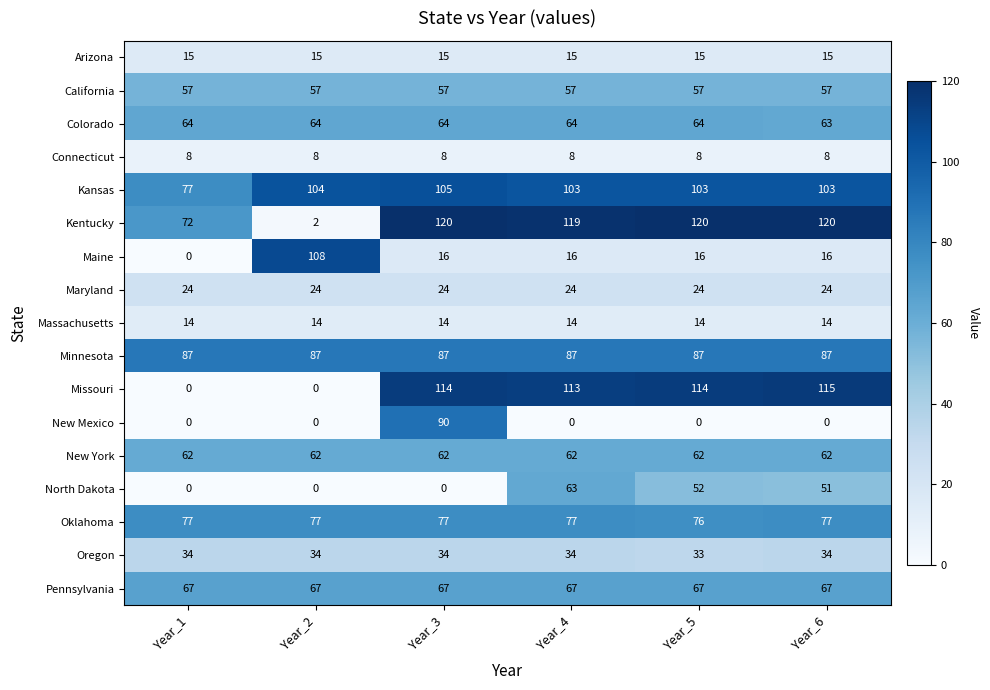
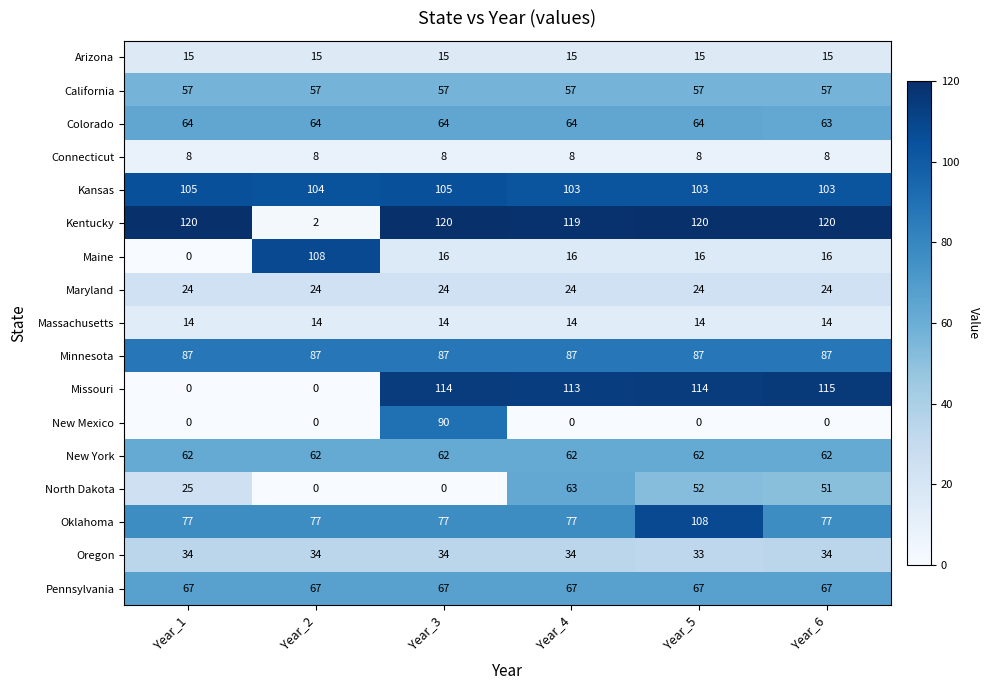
Kansas, Year_1: 77 -> 105
Kentucky, Year_1: 72 -> 120
North Dakota, Year_1: 0 -> 25
Oklahoma, Year_5: 76 -> 108
